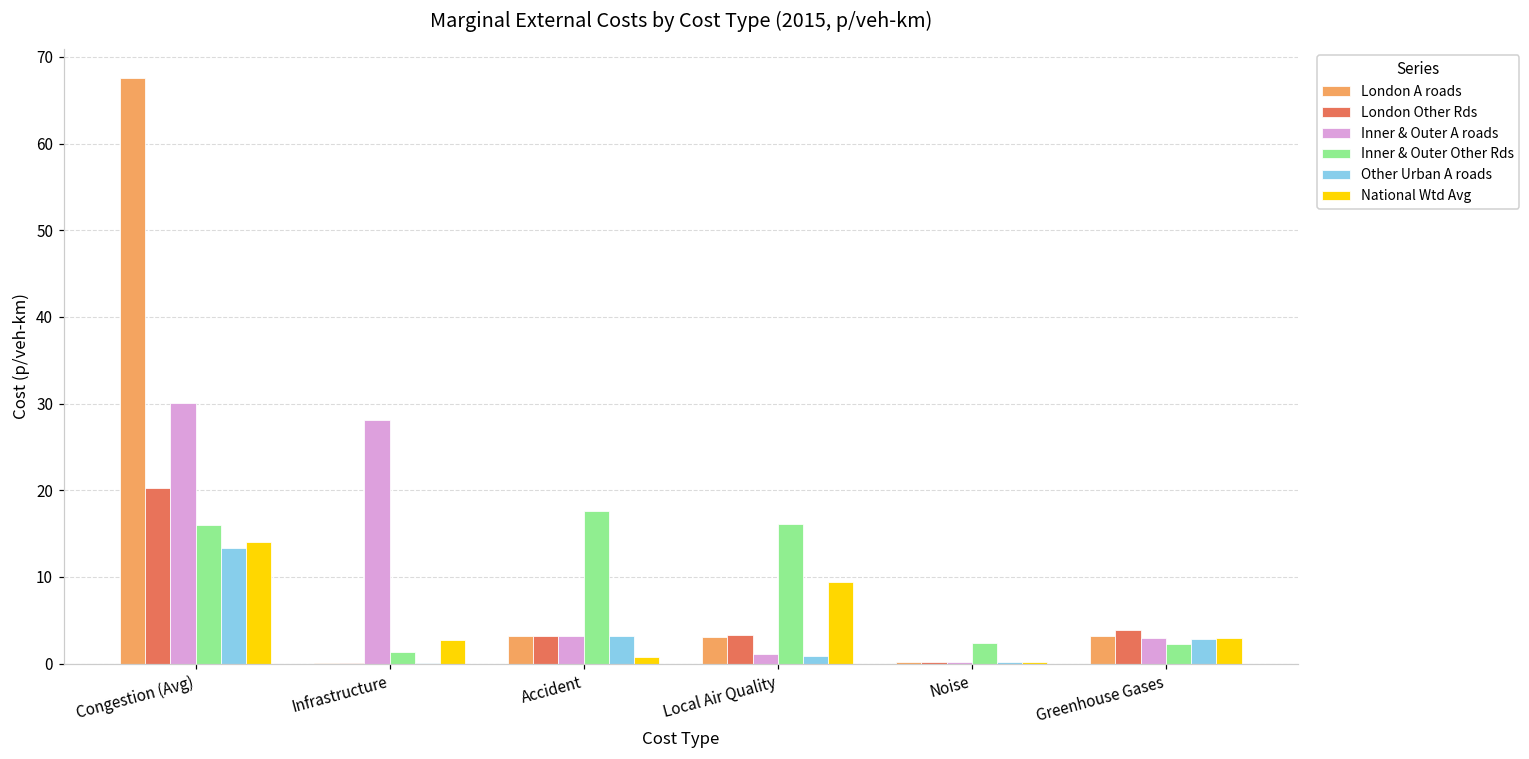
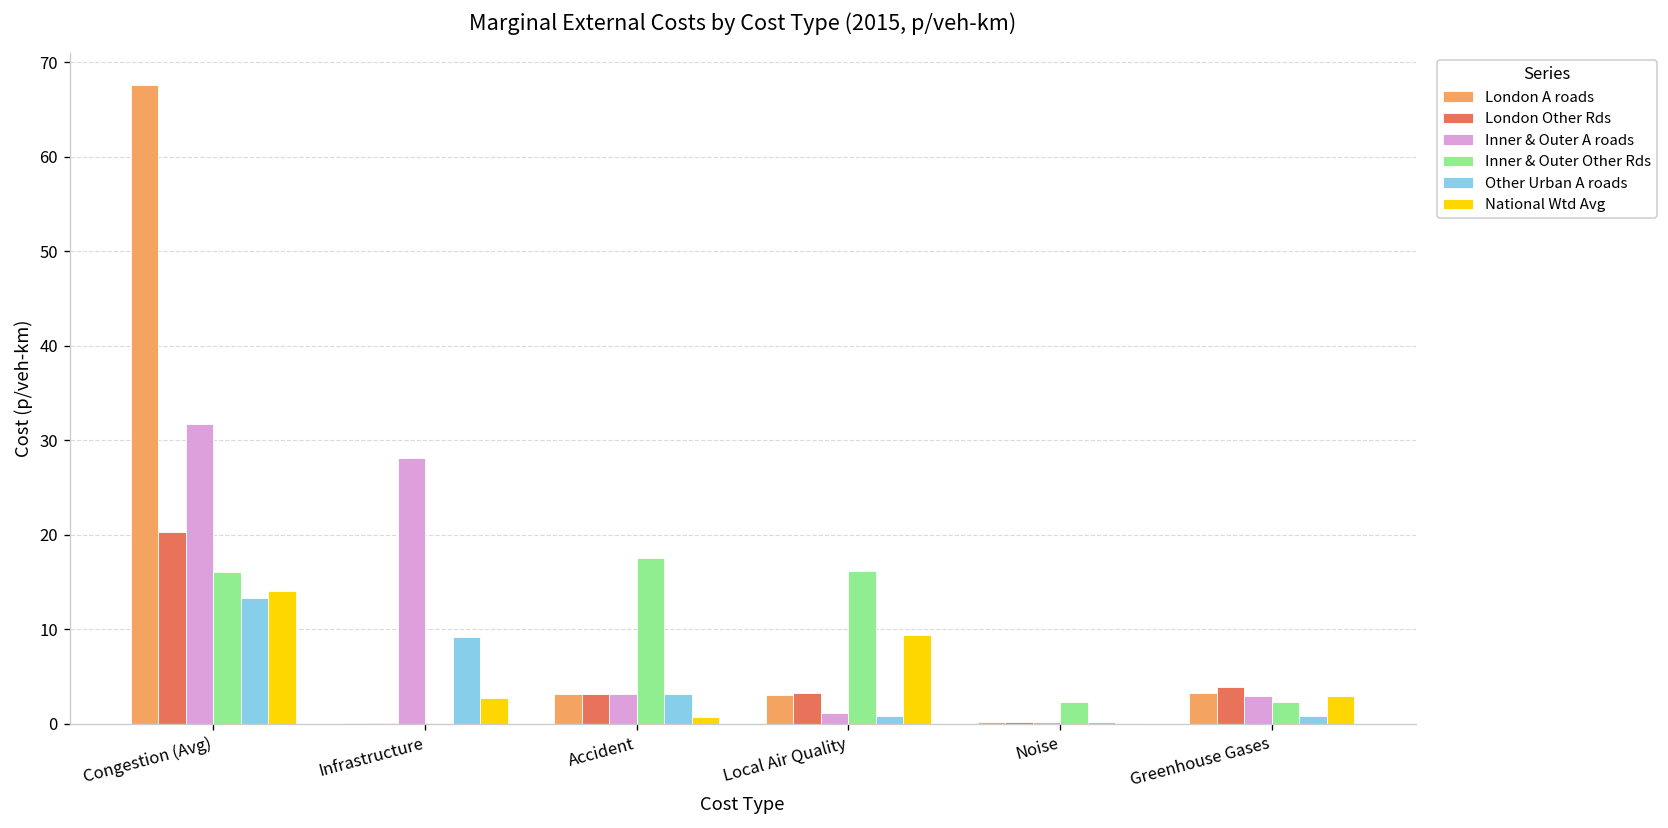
Inner & Outer A roads, Congestion (Avg): 30 -> 32
Inner & Outer Other Rds, Infrastructure: 1 -> 0
Other Urban A roads, Infrastructure: 0 -> 9
Other Urban A roads, Greenhouse Gases: 3 -> 1
